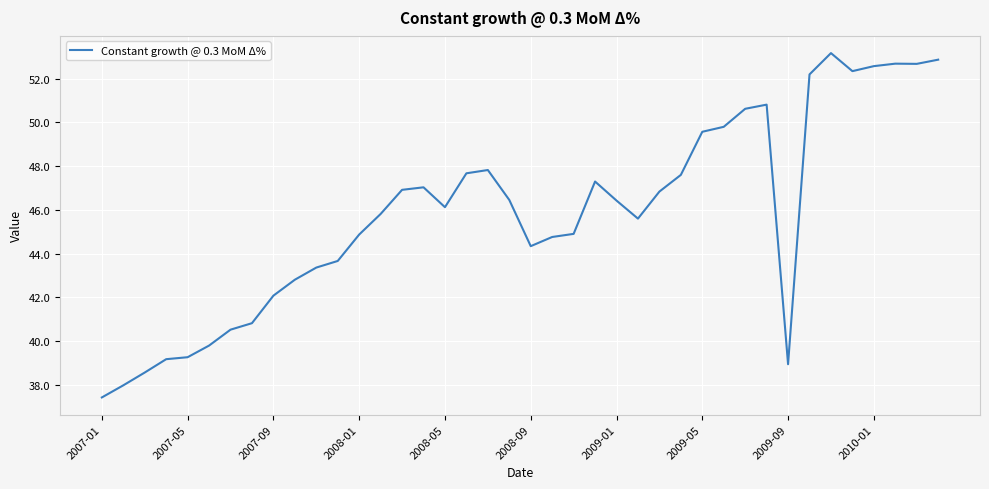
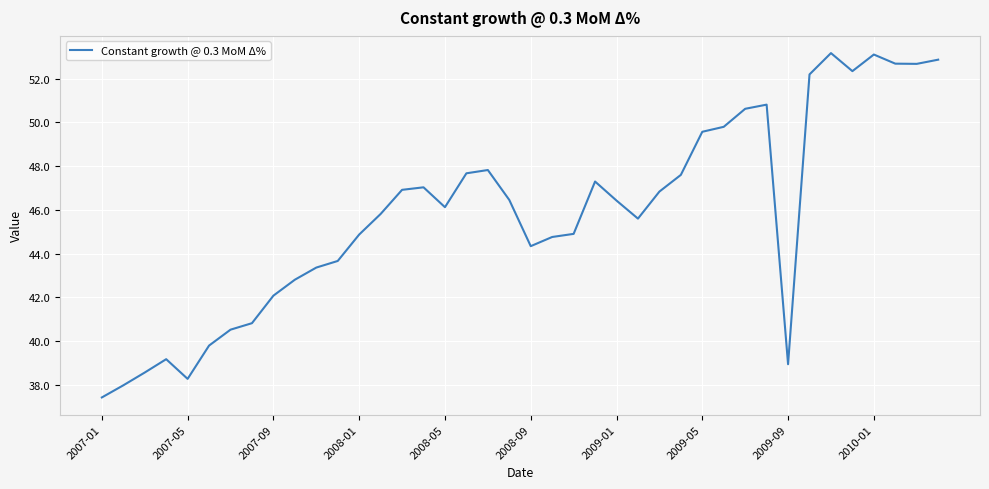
2007-05: 39.3 -> 38.3
2010-01: 52.6 -> 53.1
